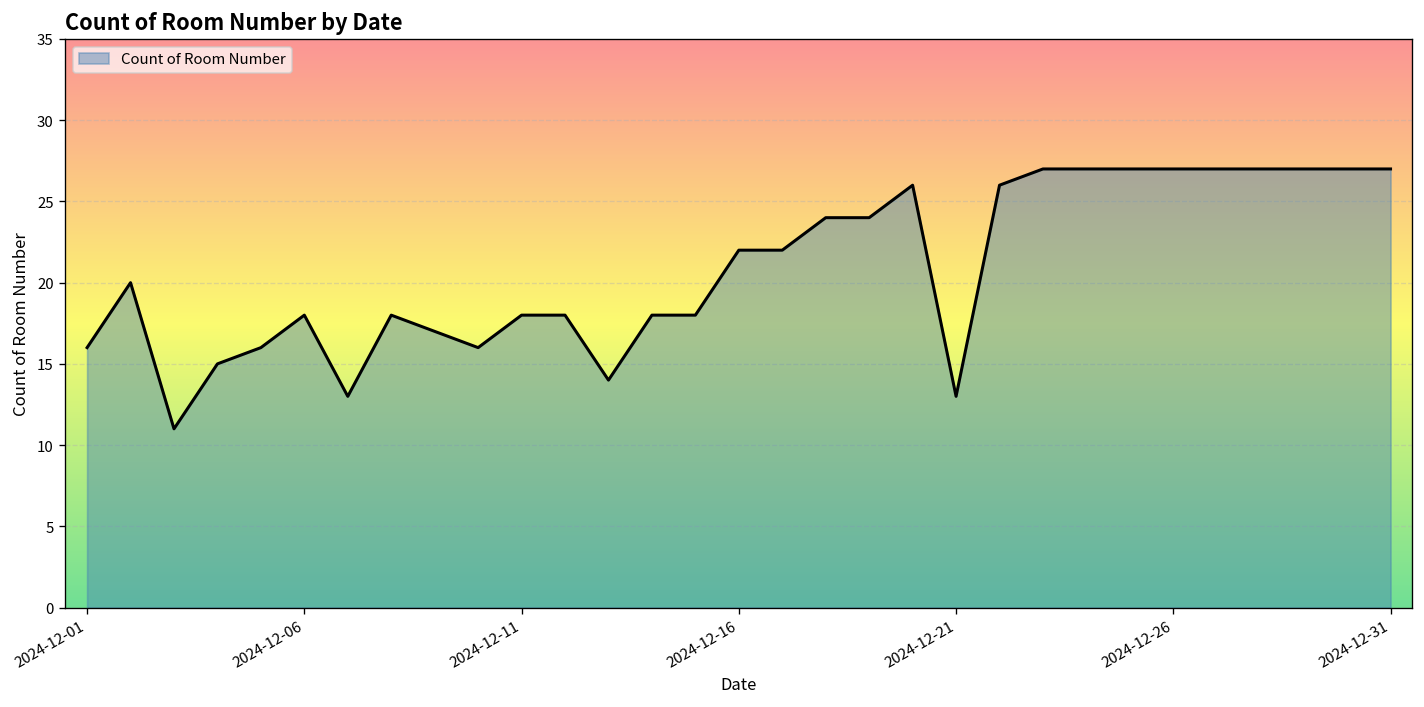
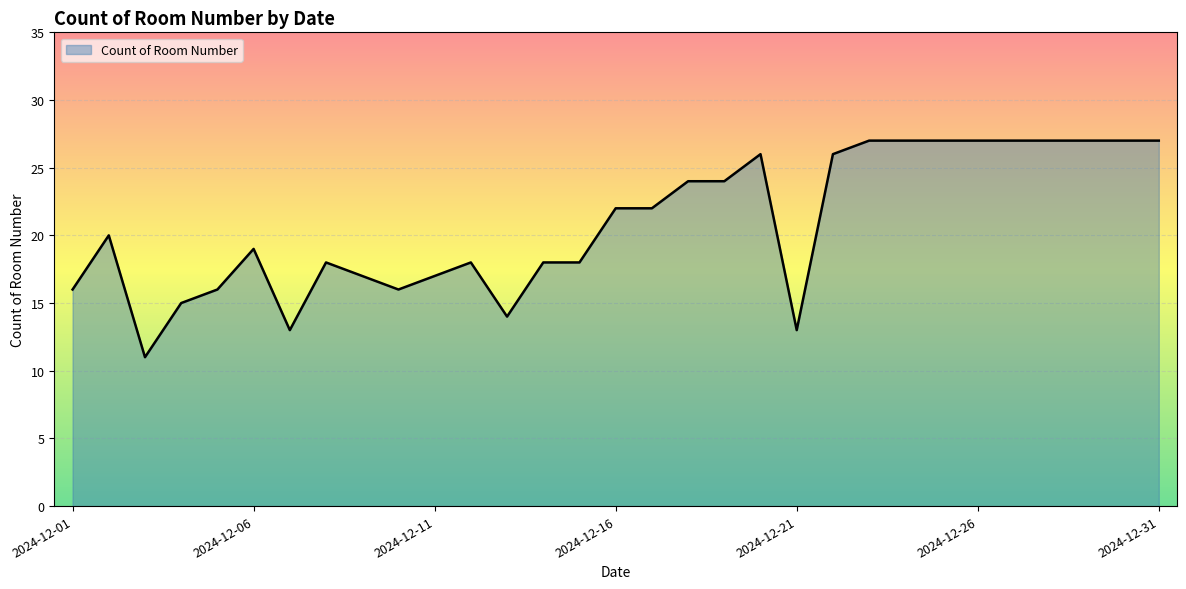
2024-12-06: 18 -> 19
2024-12-11: 18 -> 17
